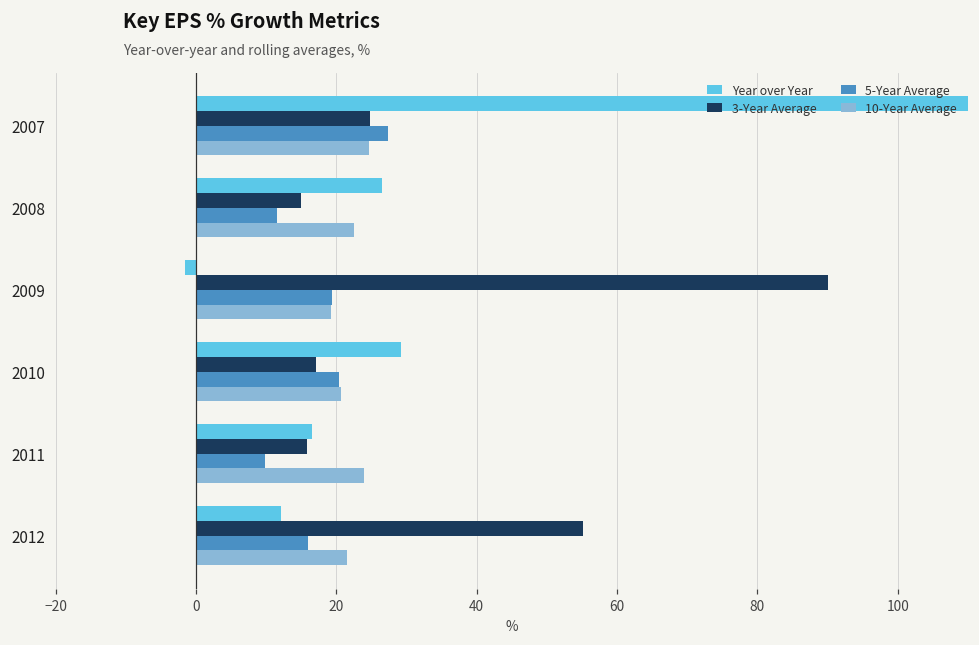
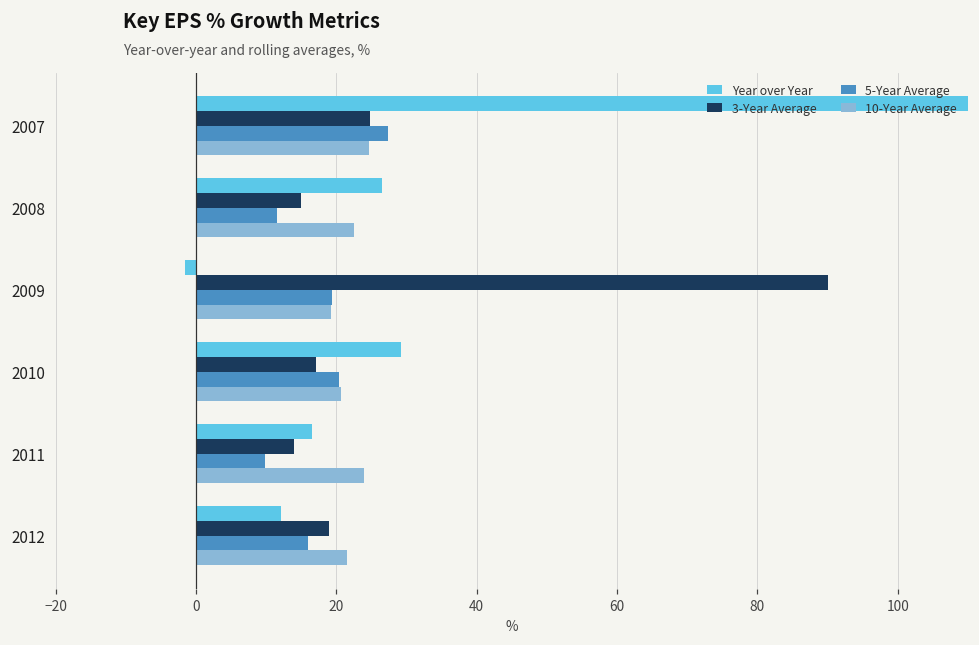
3-Year Average, 2011: 16 -> 14
3-Year Average, 2012: 55 -> 19
